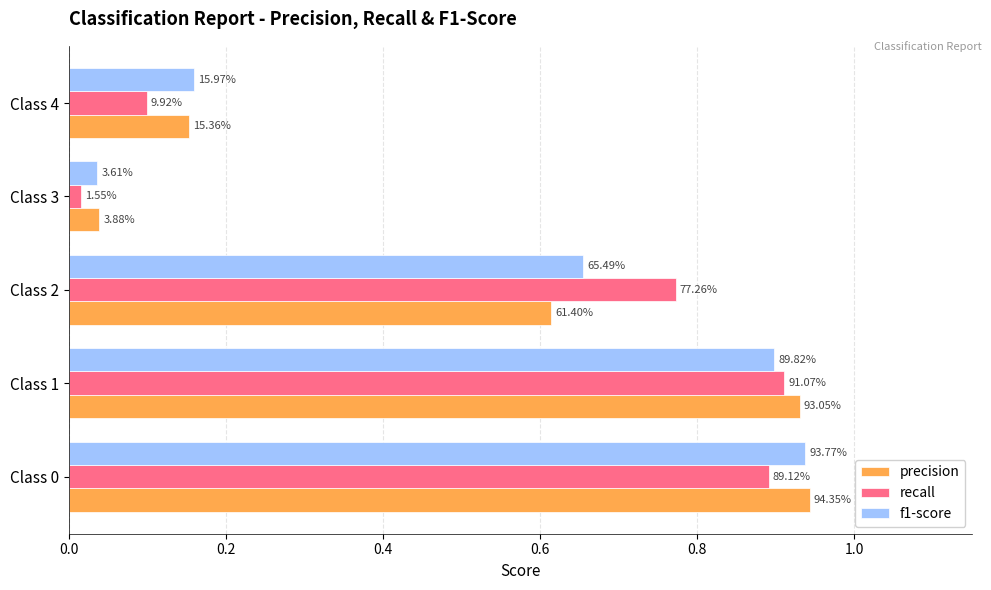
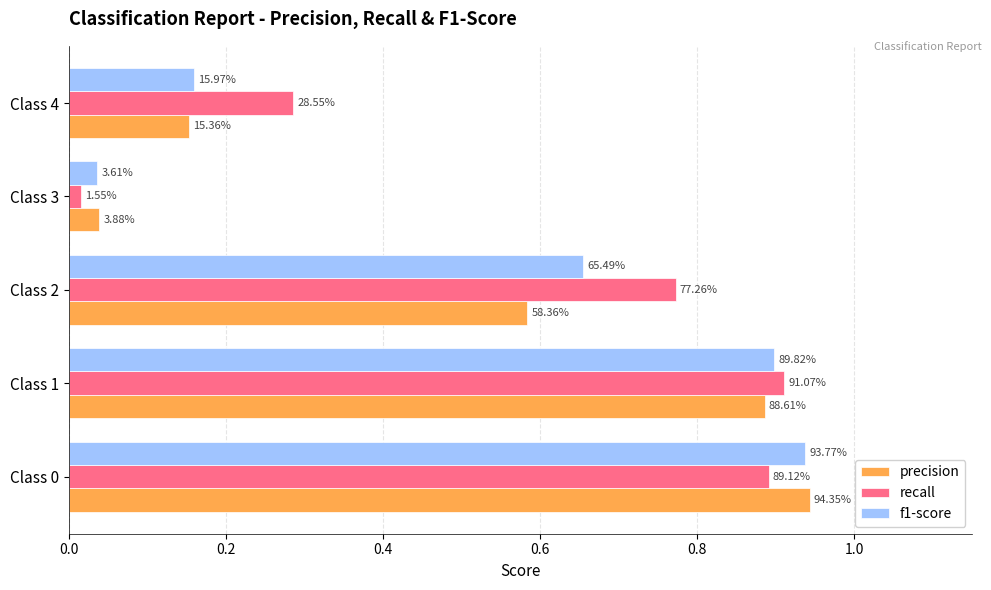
recall, Class 4: 9.92% -> 28.55%
precision, Class 2: 61.40% -> 58.36%
precision, Class 1: 93.05% -> 88.61%
